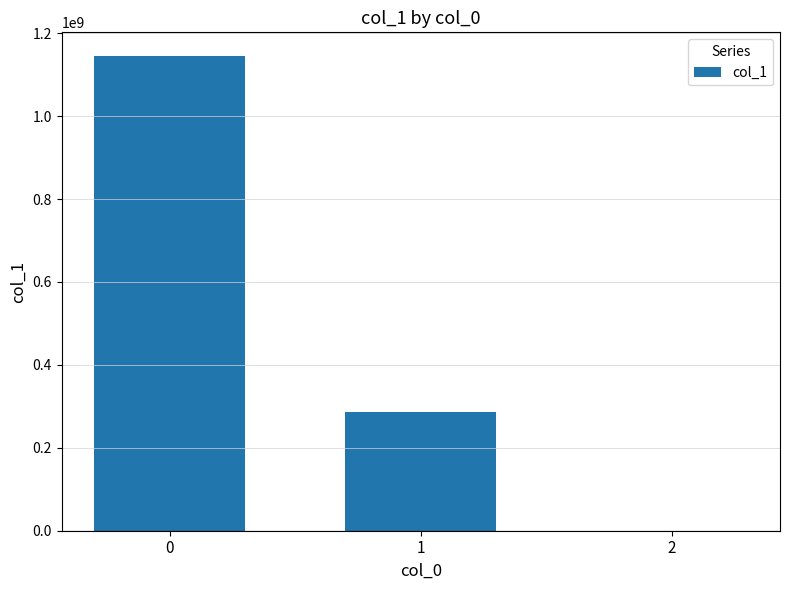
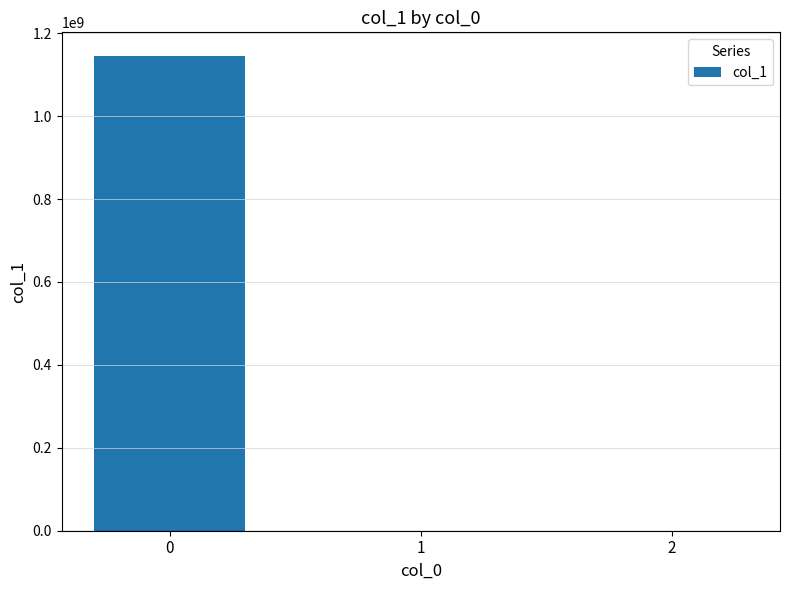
1: 290000000 -> 0
